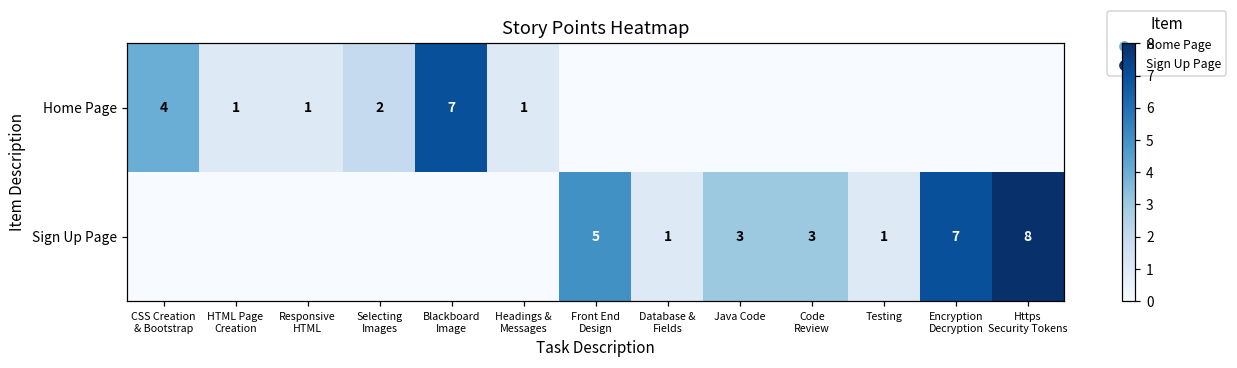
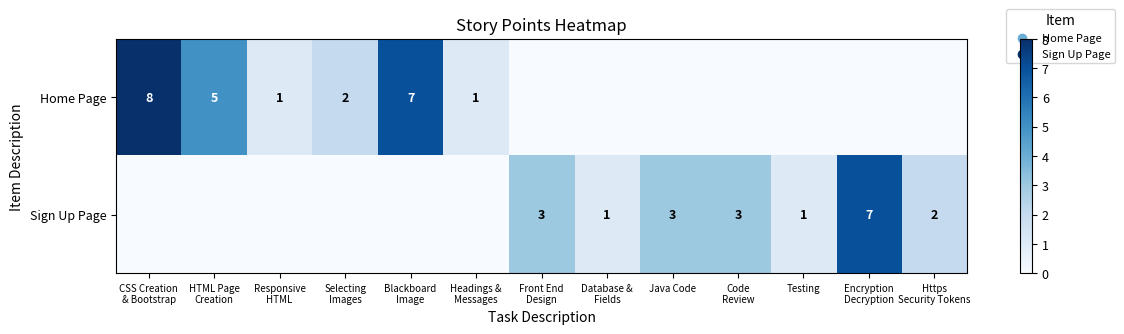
Home Page, CSS Creation & Bootstrap: 4 -> 8
Home Page, HTML Page Creation: 1 -> 5
Sign Up Page, Front End Design: 5 -> 3
Sign Up Page, Https Security Tokens: 8 -> 2
